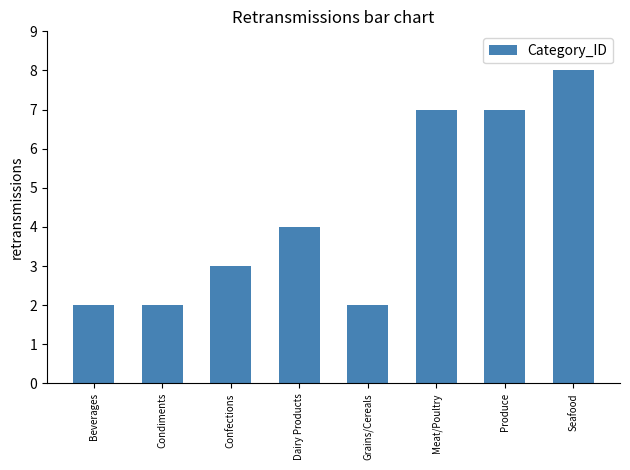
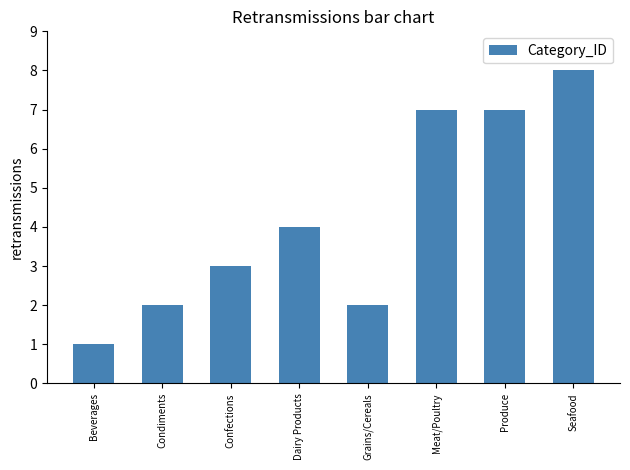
Beverages: 2 -> 1
